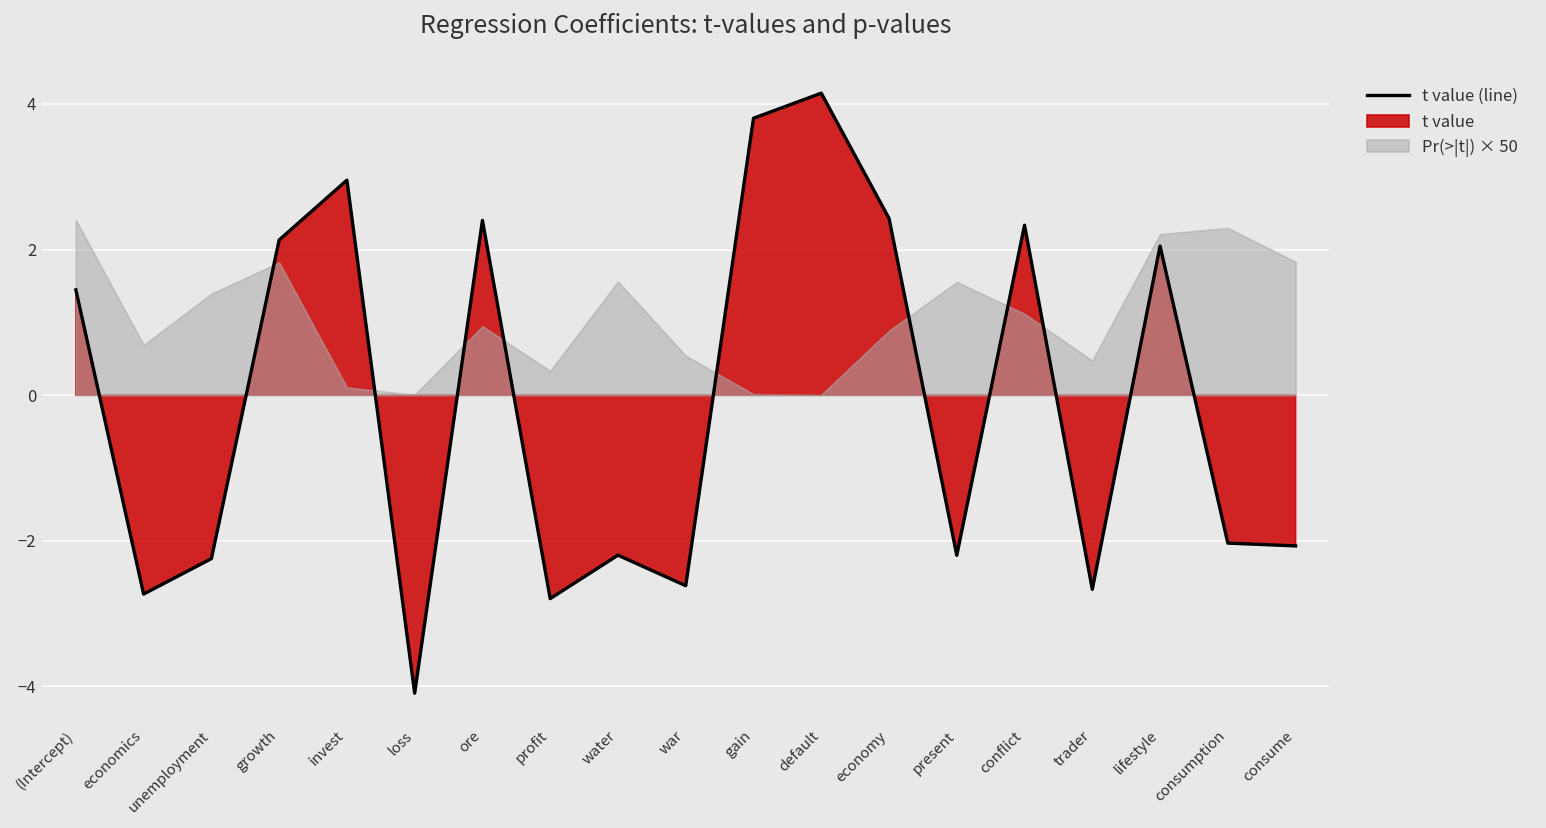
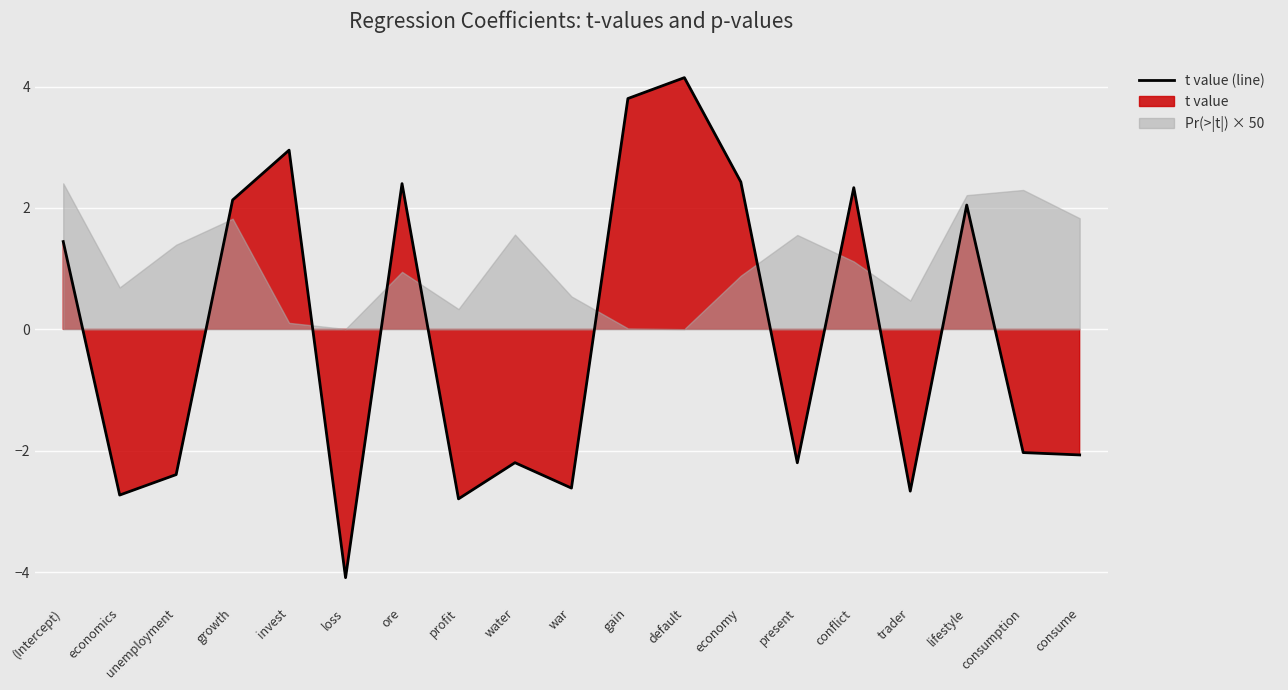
t value (line), unemployment: -2.2 -> -2.4
